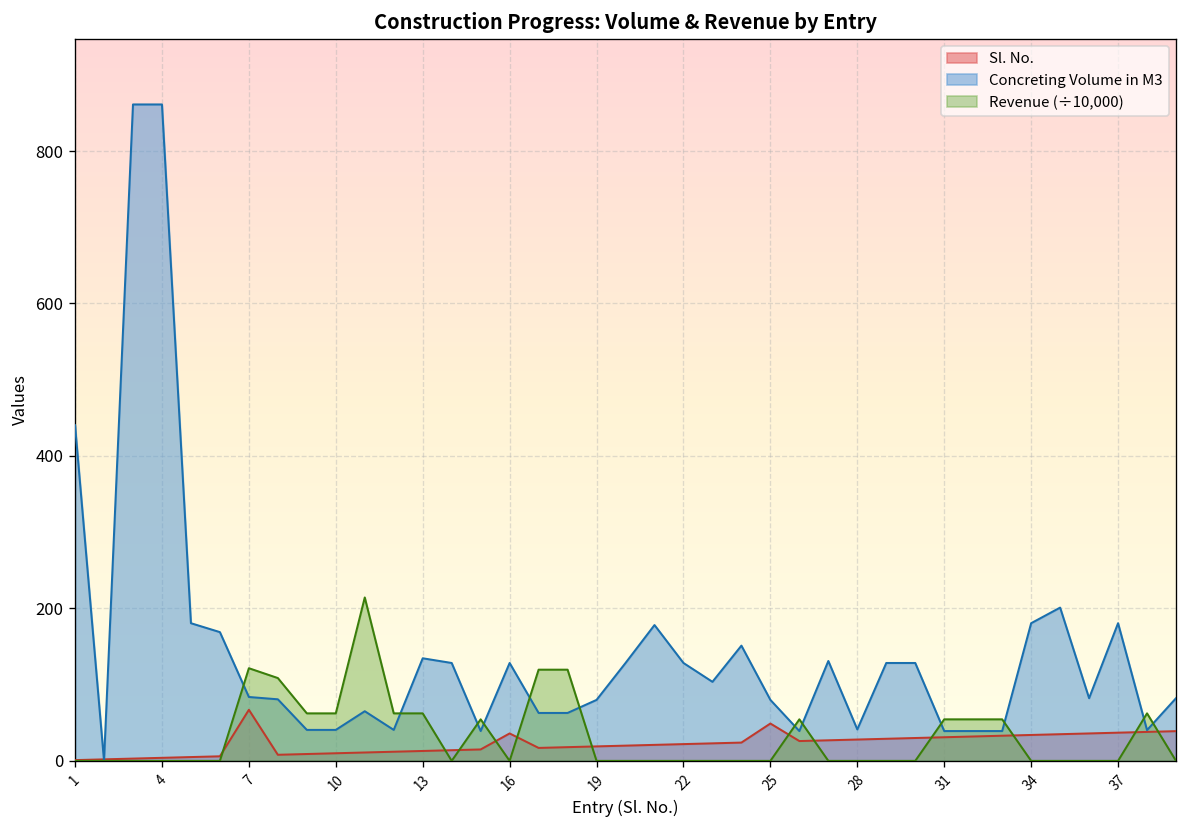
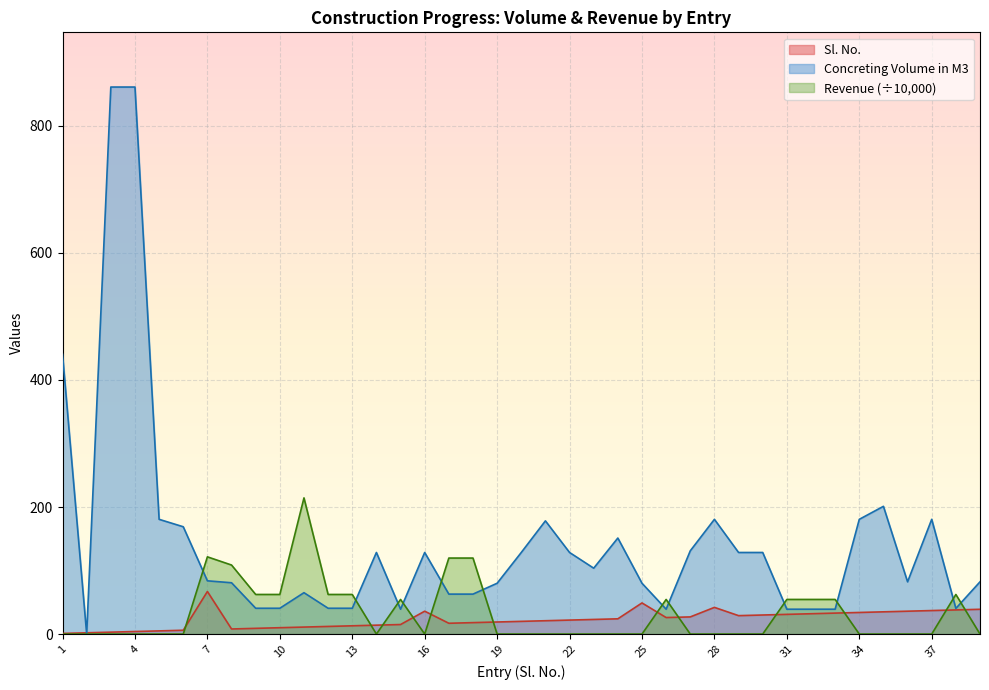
Concreting Volume in M3, 13: 130 -> 40
Sl. No., 28: 30 -> 40
Concreting Volume in M3, 28: 40 -> 180
